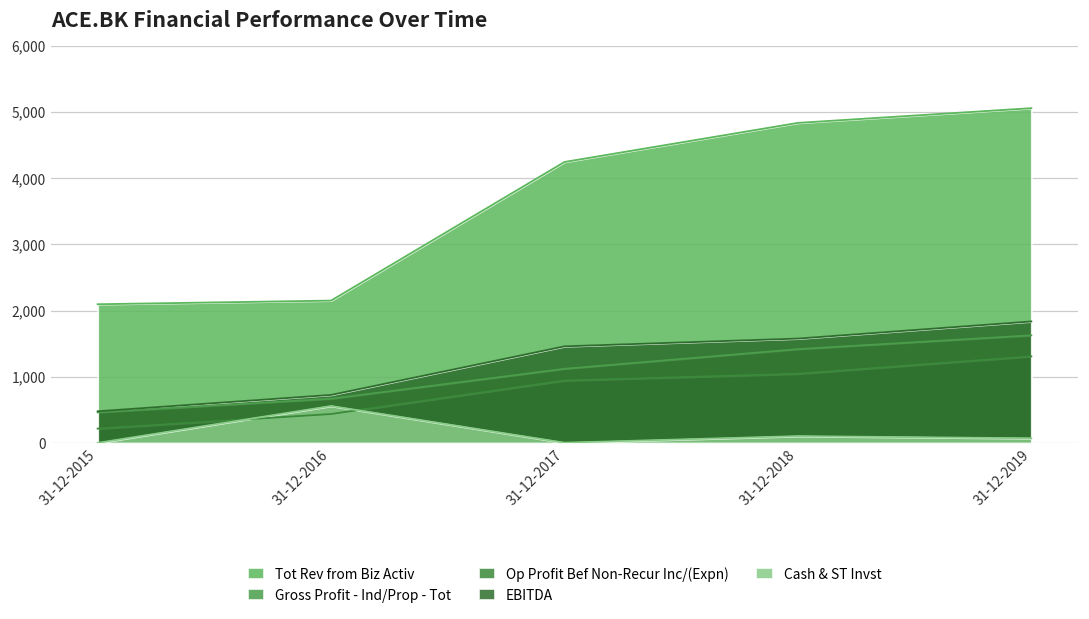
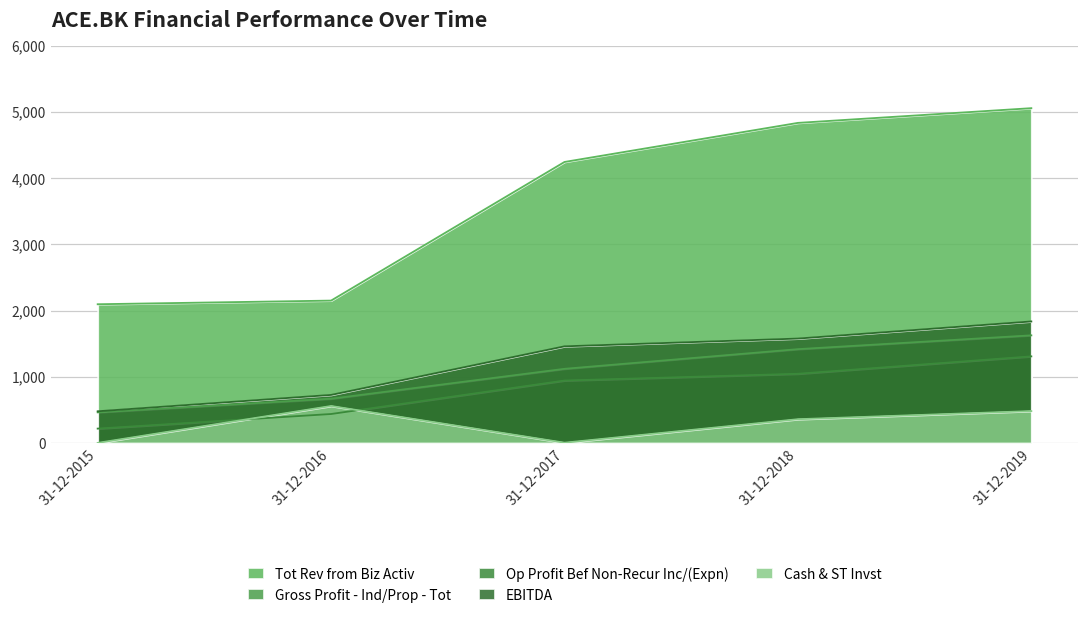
Cash & ST Invst, 31-12-2018: 100 -> 400
Cash & ST Invst, 31-12-2019: 100 -> 500
